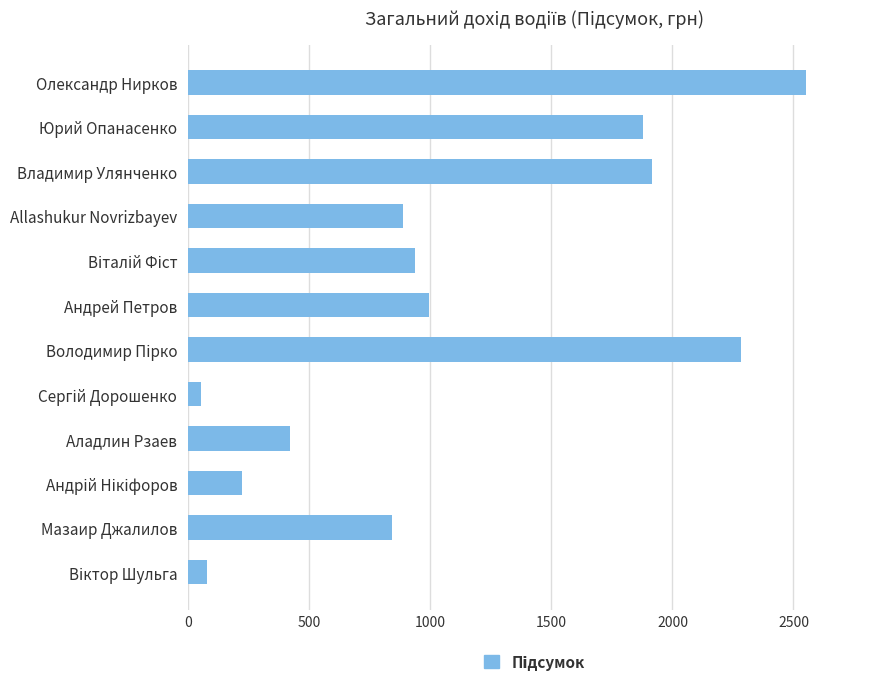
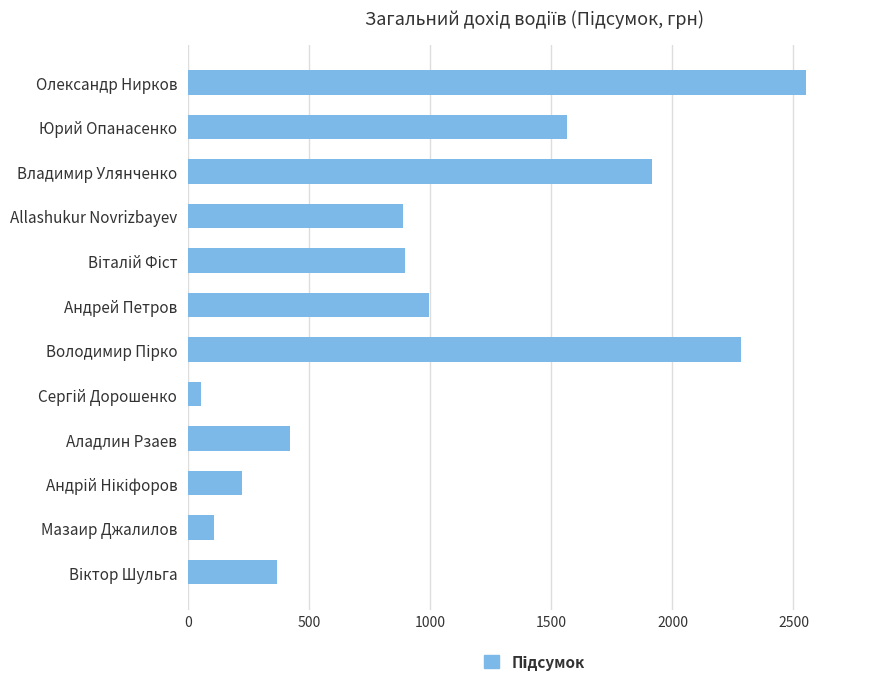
Юрий Опанасенко: 1880 -> 1570
Віталій Фіст: 940 -> 900
Мазаир Джалилов: 840 -> 100
Віктор Шульга: 80 -> 370
